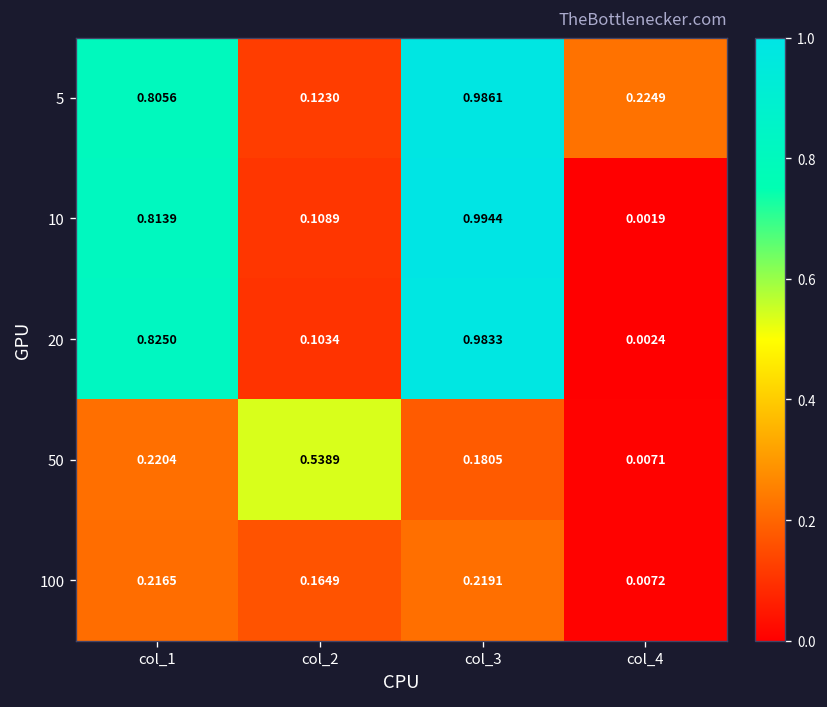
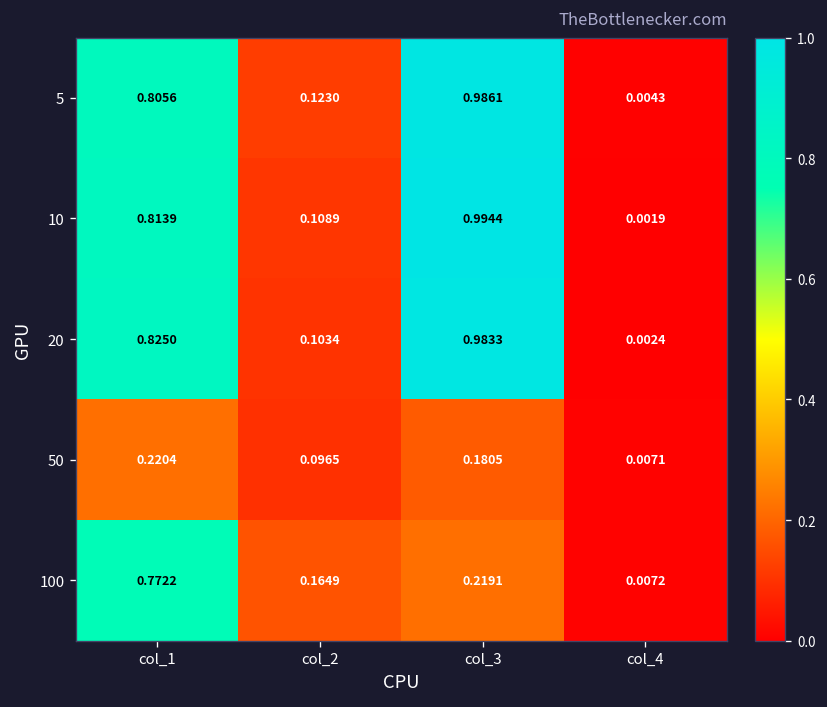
5, col_4: 0.2249 -> 0.0043
50, col_2: 0.5389 -> 0.0965
100, col_1: 0.2165 -> 0.7722
